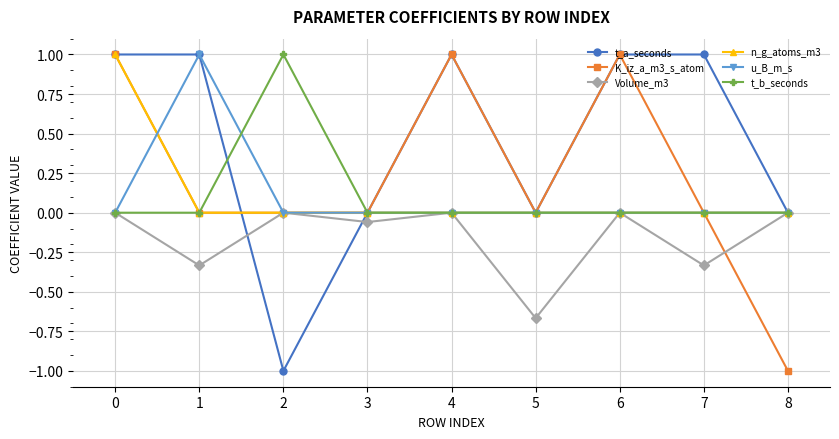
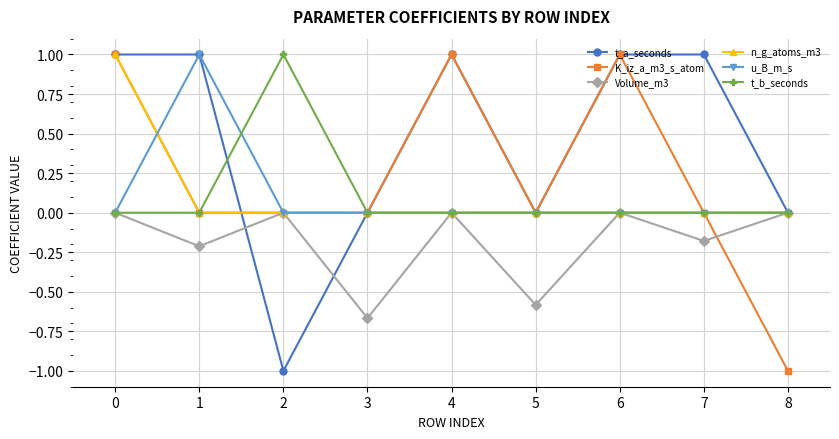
Volume_m3, 1: -0.33 -> -0.21
Volume_m3, 3: -0.06 -> -0.67
Volume_m3, 5: -0.67 -> -0.58
Volume_m3, 7: -0.33 -> -0.18
